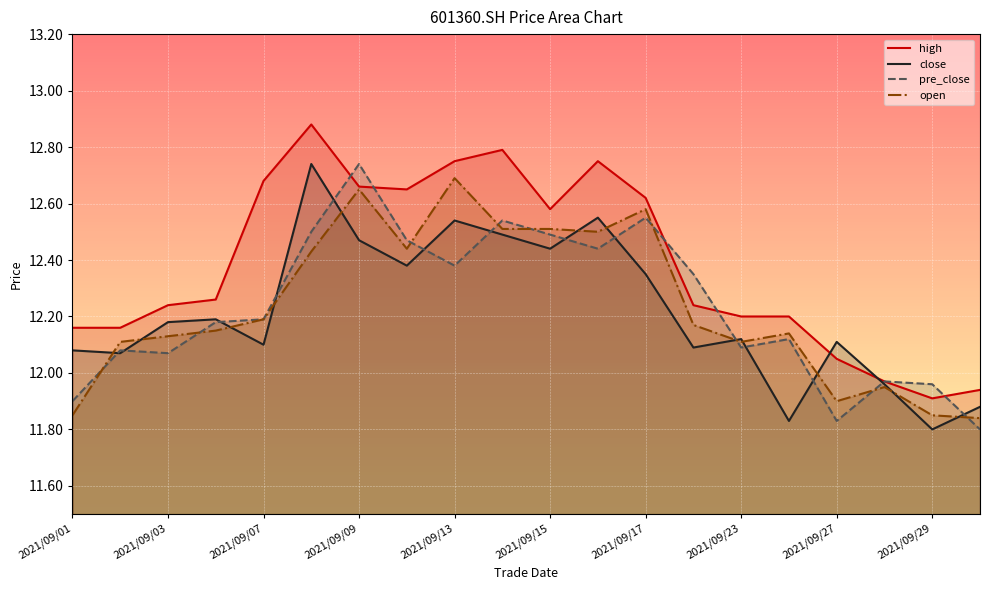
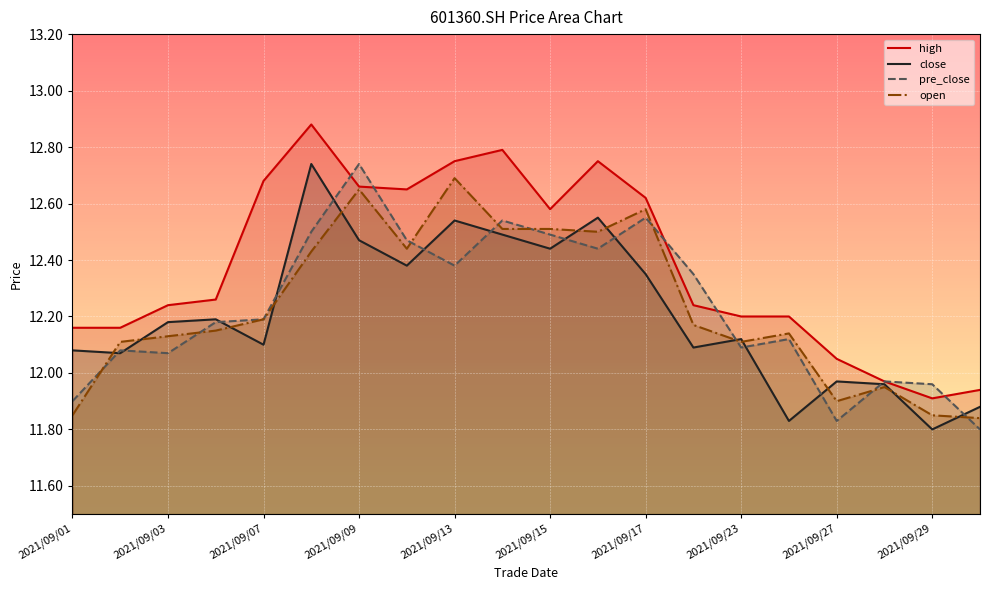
close, 2021/09/27: 12.11 -> 11.97
